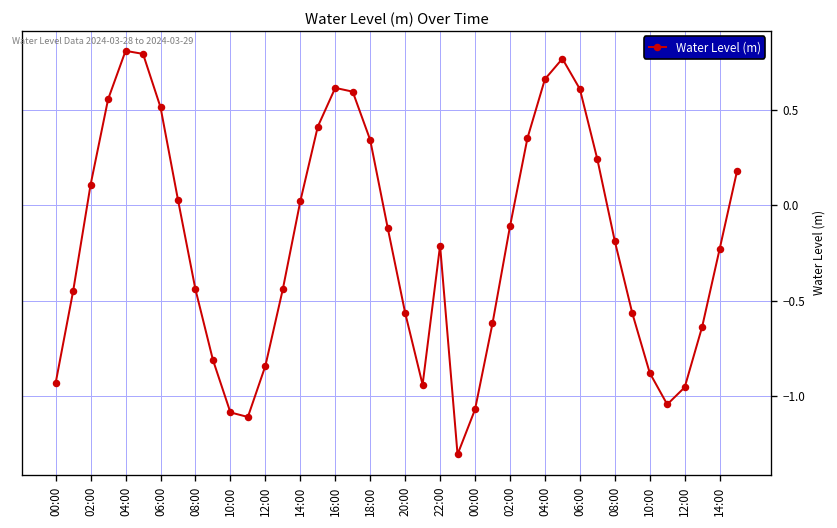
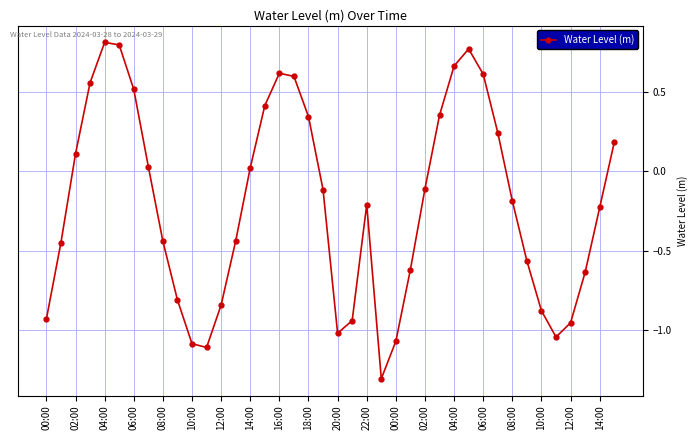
20:00: -0.56 -> -1.02
